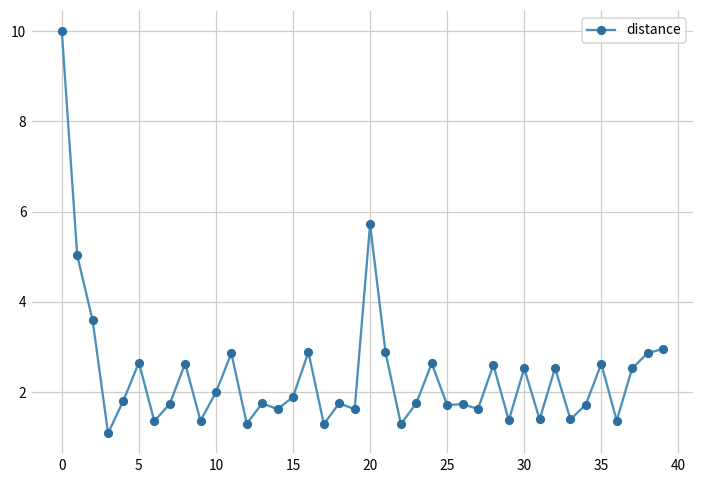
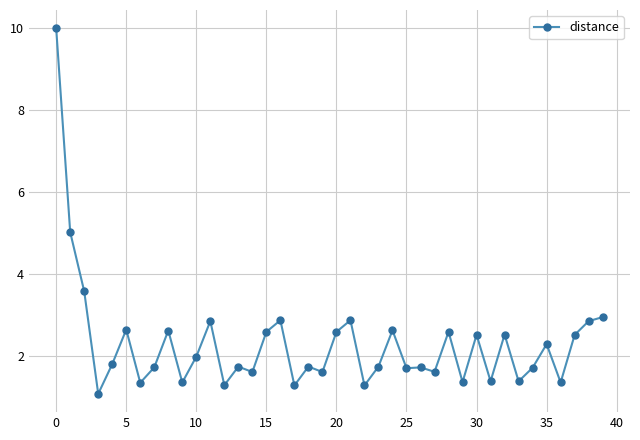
15: 1.9 -> 2.6
20: 5.7 -> 2.6
35: 2.6 -> 2.3
